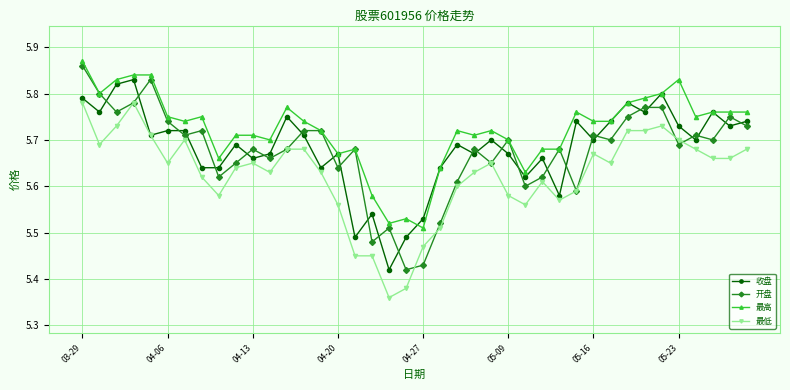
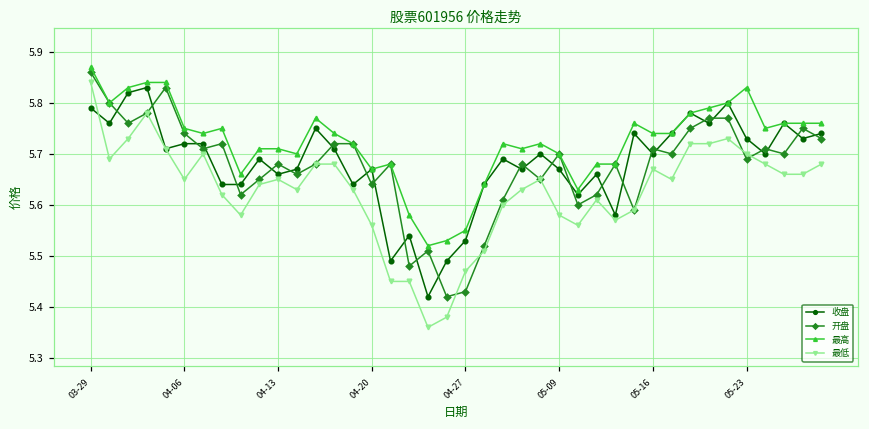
最低, 03-29: 5.78 -> 5.84
最高, 04-27: 5.51 -> 5.55
